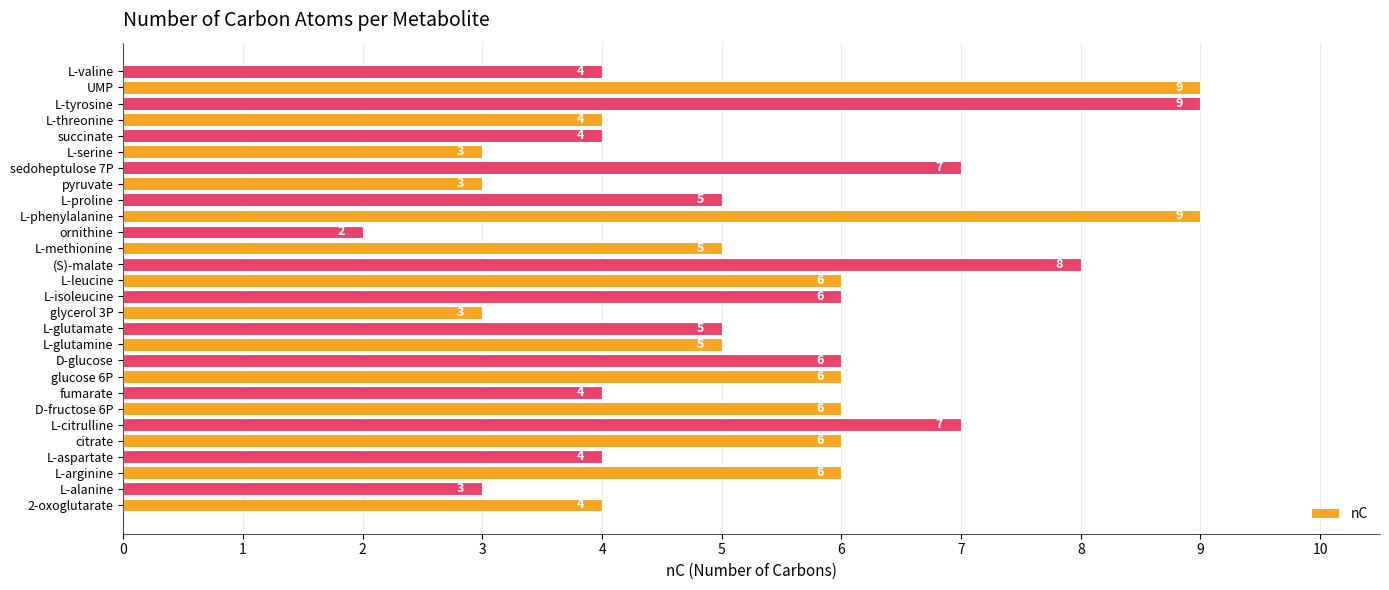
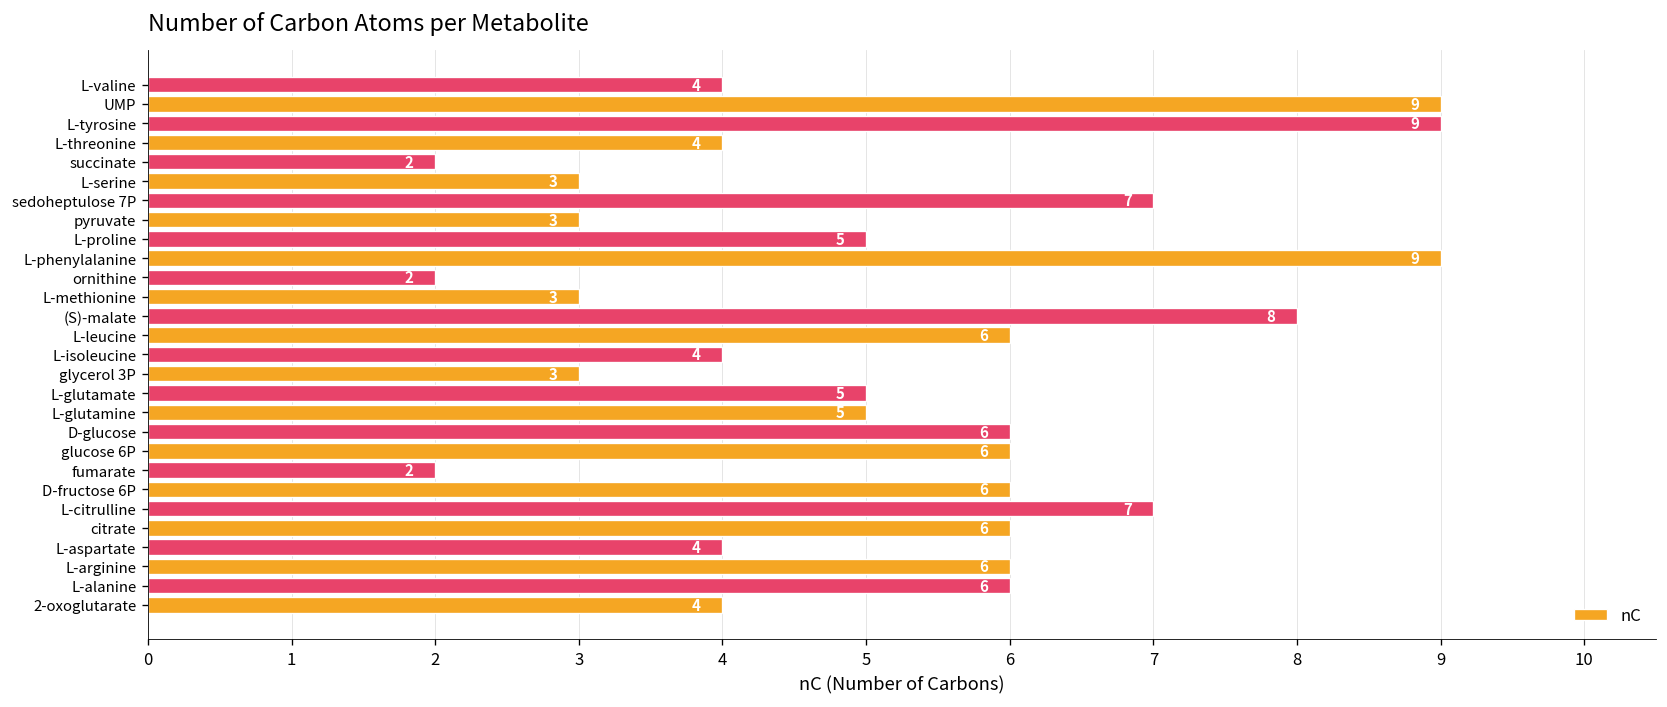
succinate: 4 -> 2
L-methionine: 5 -> 3
L-isoleucine: 6 -> 4
fumarate: 4 -> 2
L-alanine: 3 -> 6
